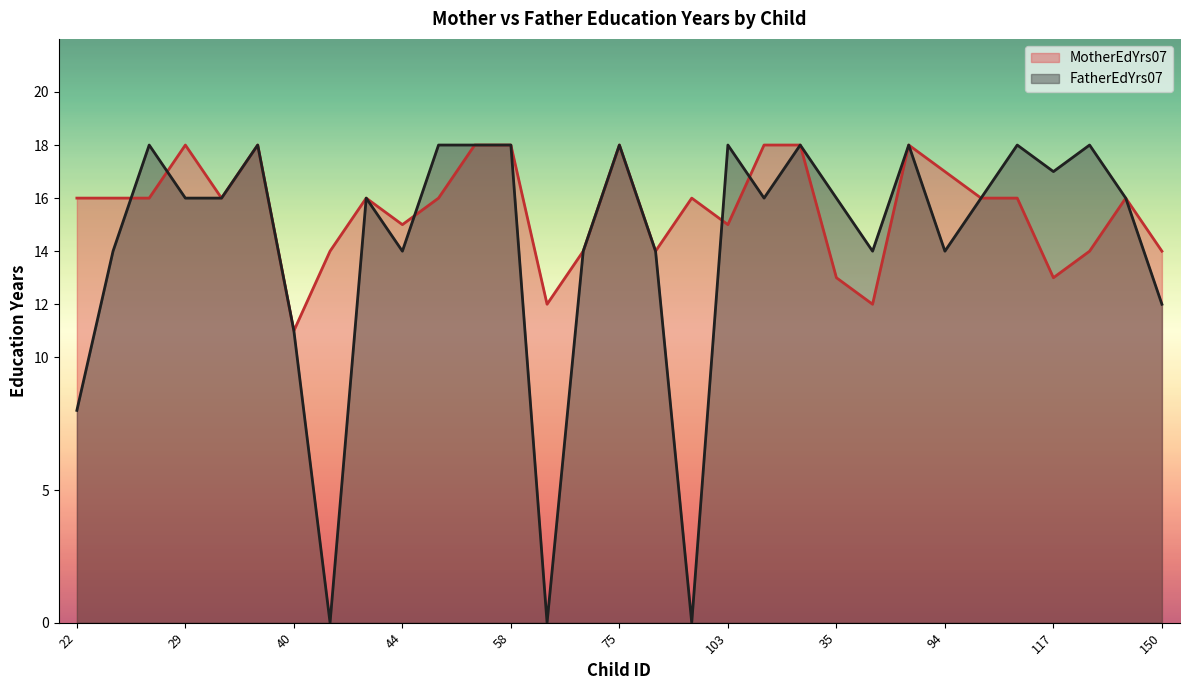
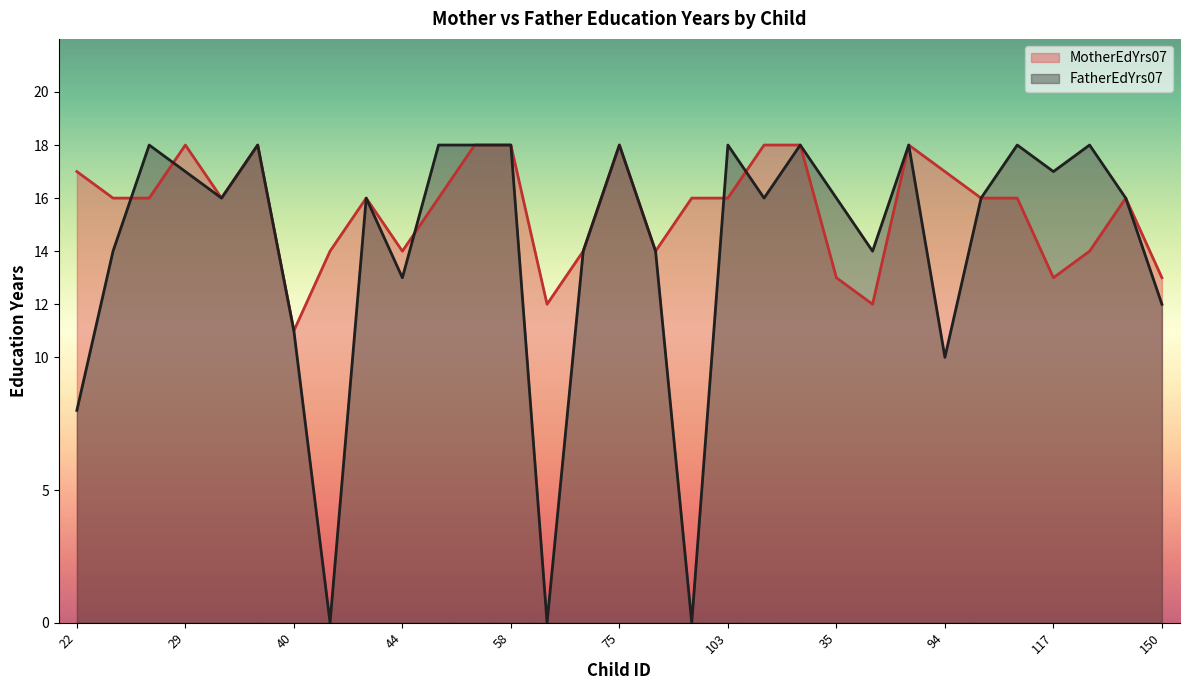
MotherEdYrs07, 22: 16 -> 17
FatherEdYrs07, 29: 16 -> 17
MotherEdYrs07, 44: 15 -> 14
FatherEdYrs07, 44: 14 -> 13
MotherEdYrs07, 103: 15 -> 16
FatherEdYrs07, 94: 14 -> 10
MotherEdYrs07, 150: 14 -> 13
